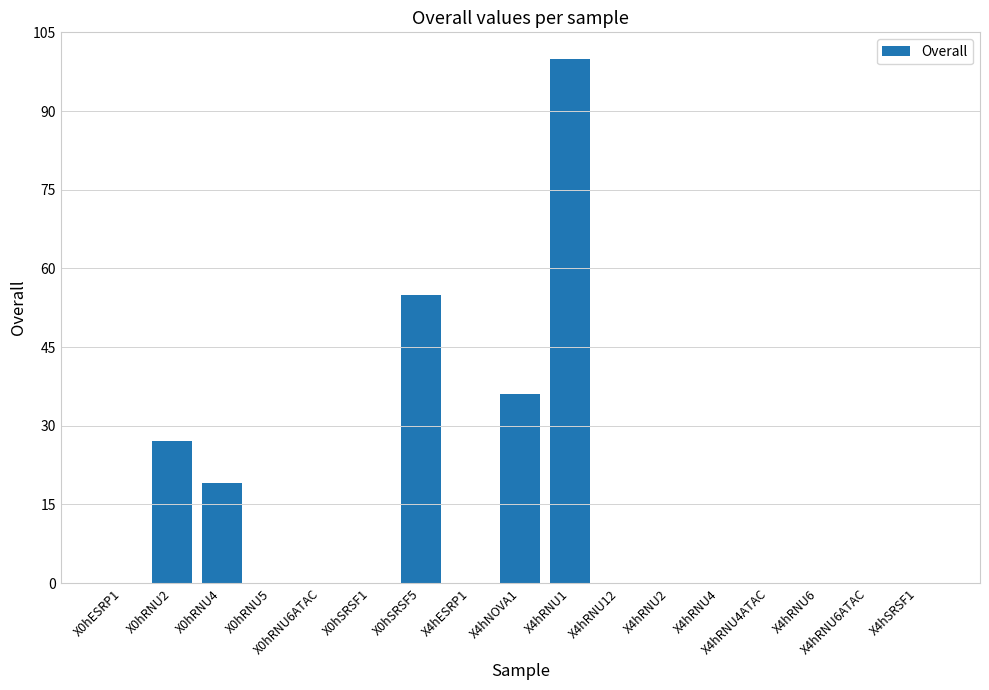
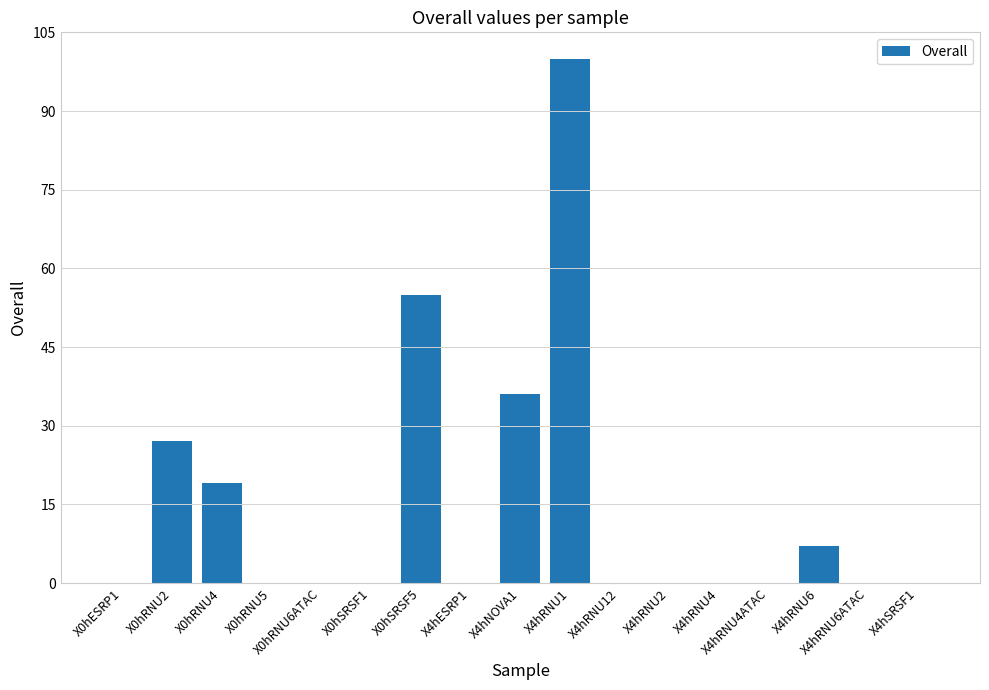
X4hRNU6: 0 -> 7
